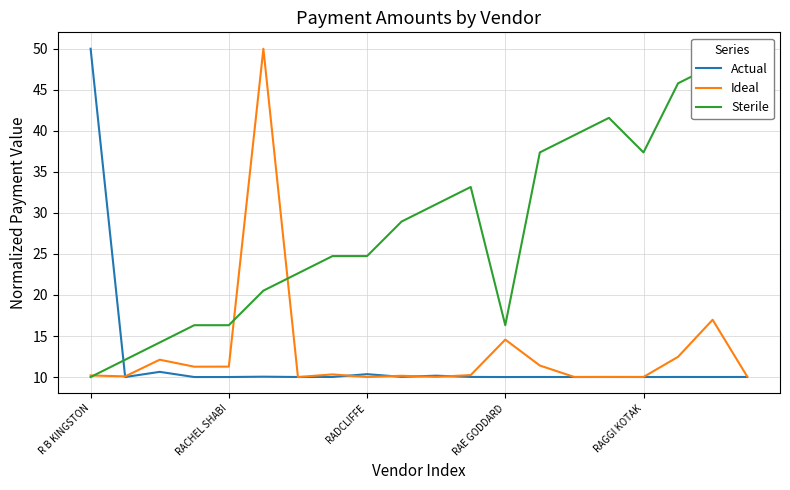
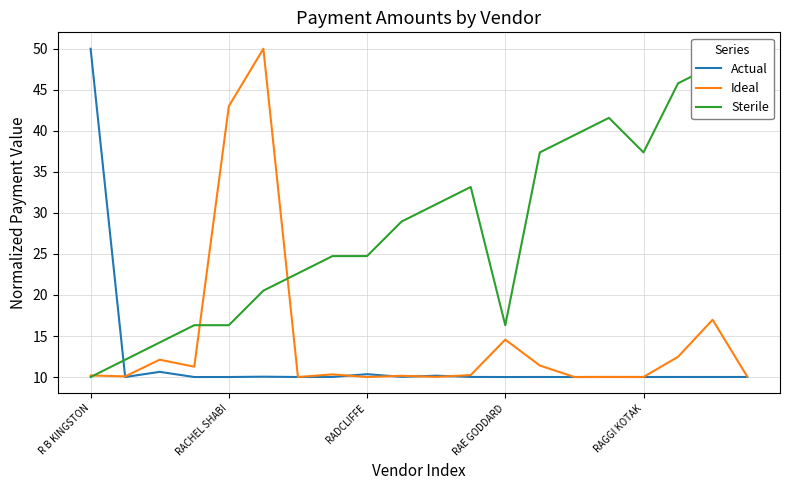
Ideal, RACHEL SHABI: 11 -> 43
